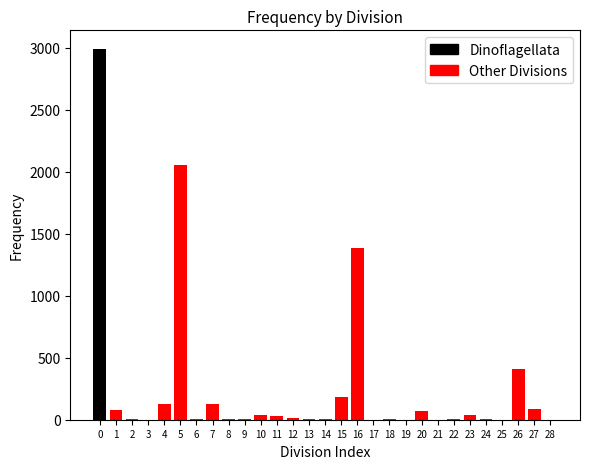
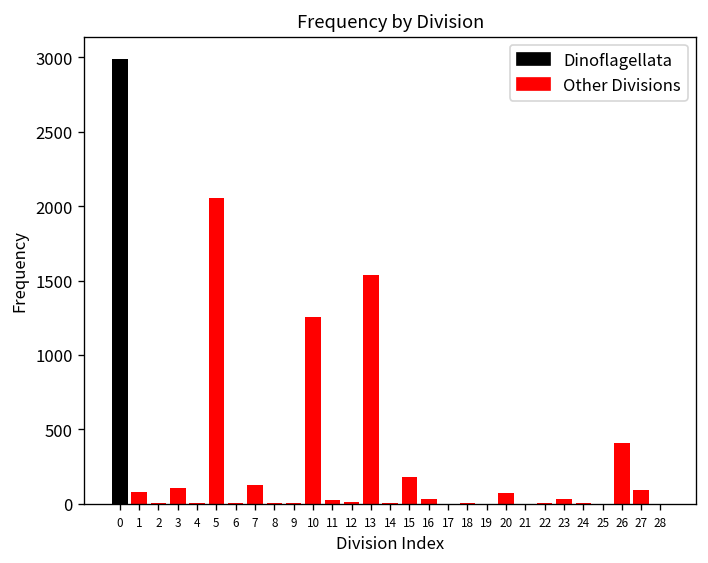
3: 0 -> 110
4: 120 -> 10
10: 40 -> 1260
13: 0 -> 1540
16: 1390 -> 30
